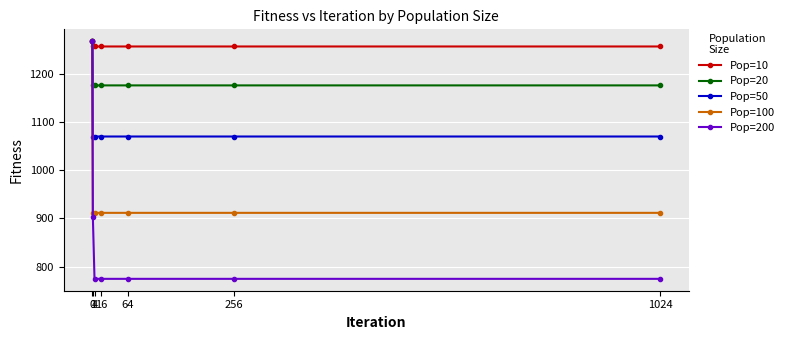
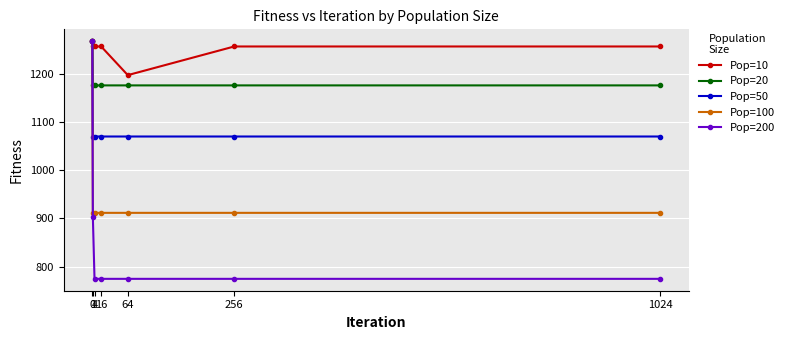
Pop=10, 64: 1260 -> 1200
